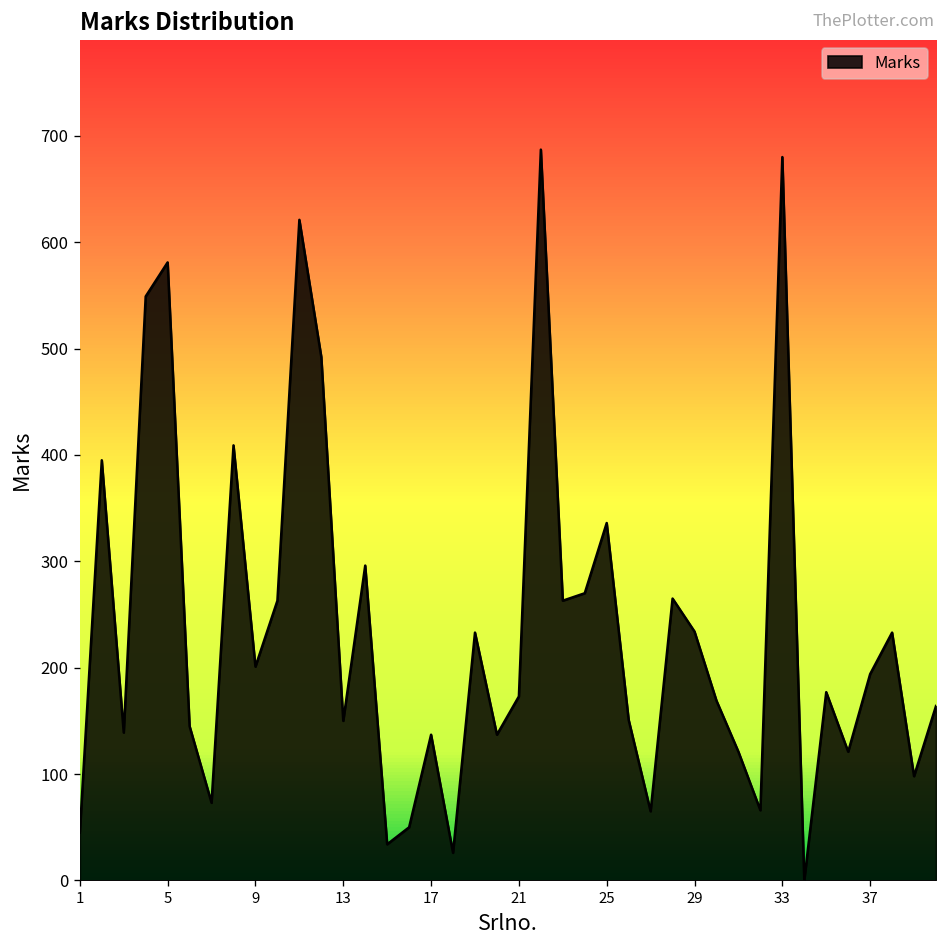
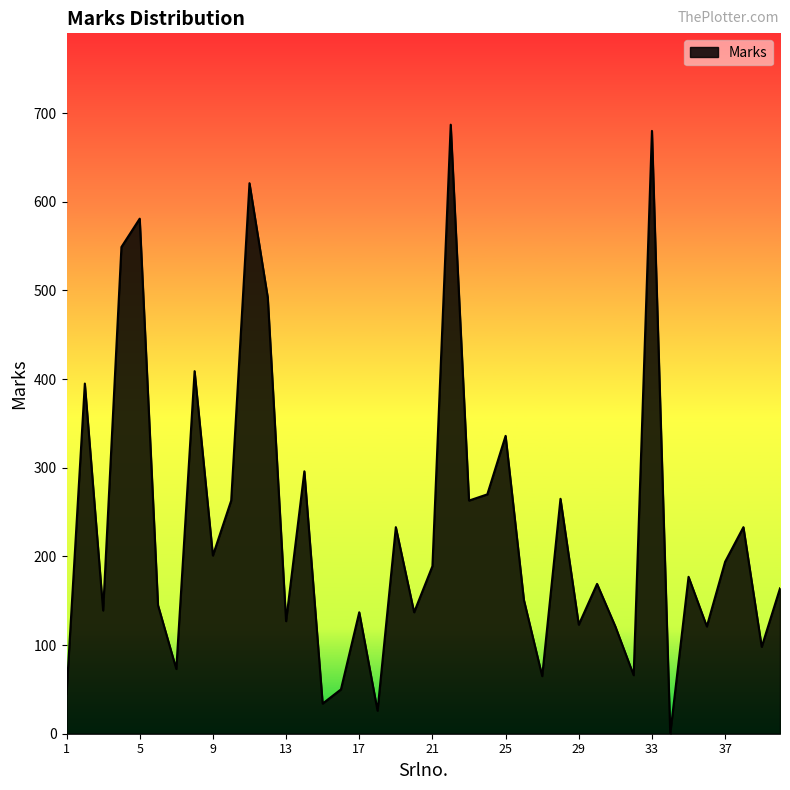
13: 150 -> 130
21: 170 -> 190
29: 230 -> 120
